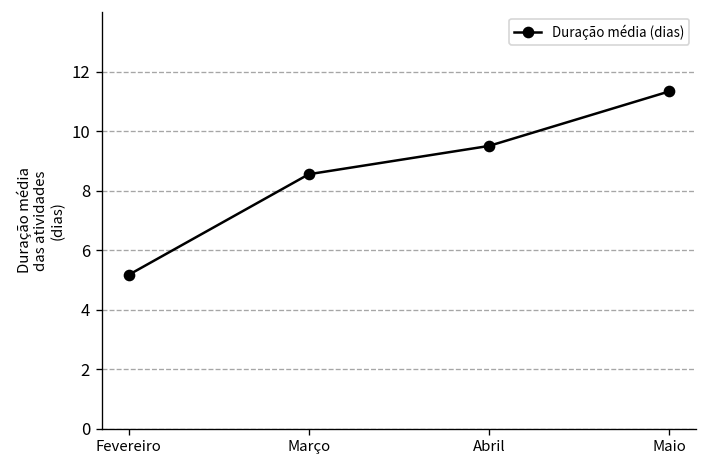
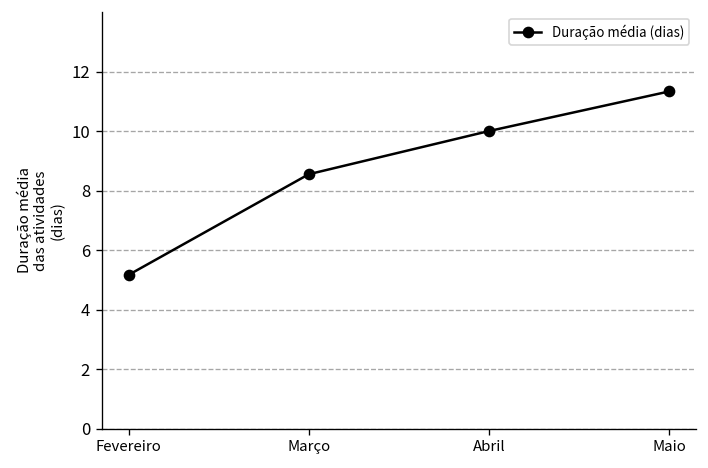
Abril: 9.5 -> 10.0
